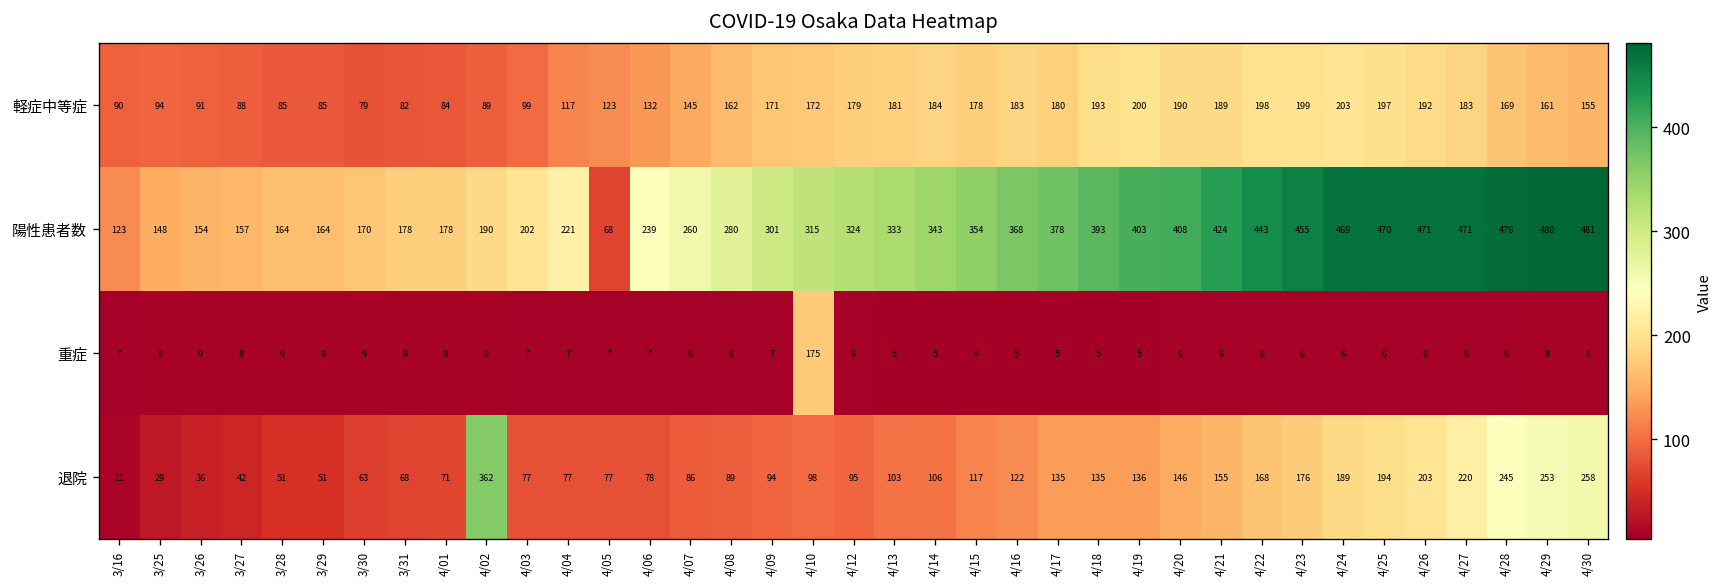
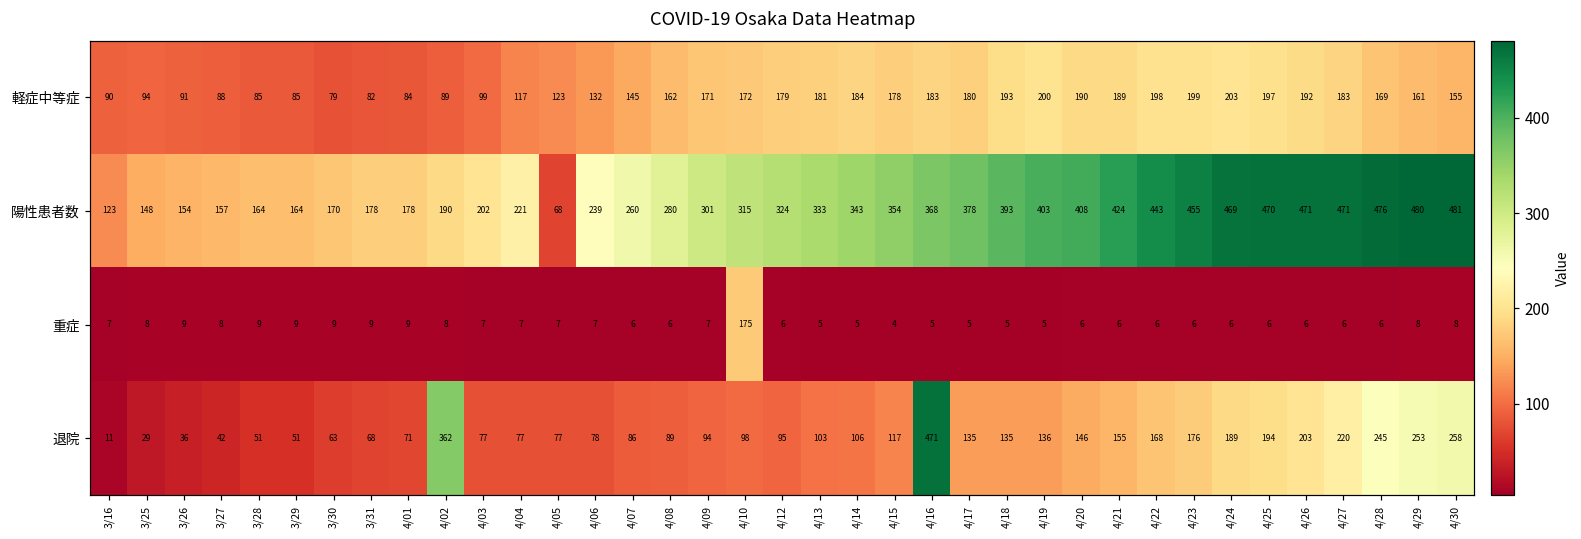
退院, 4/16: 122 -> 471
